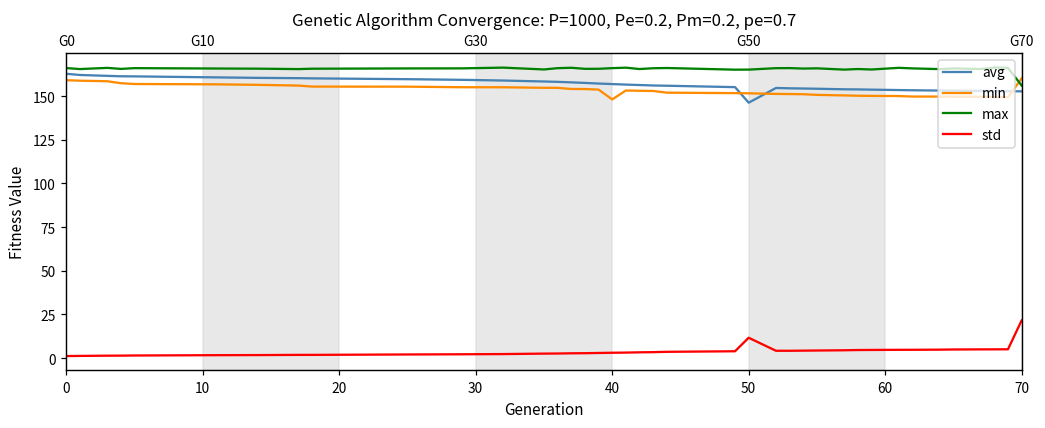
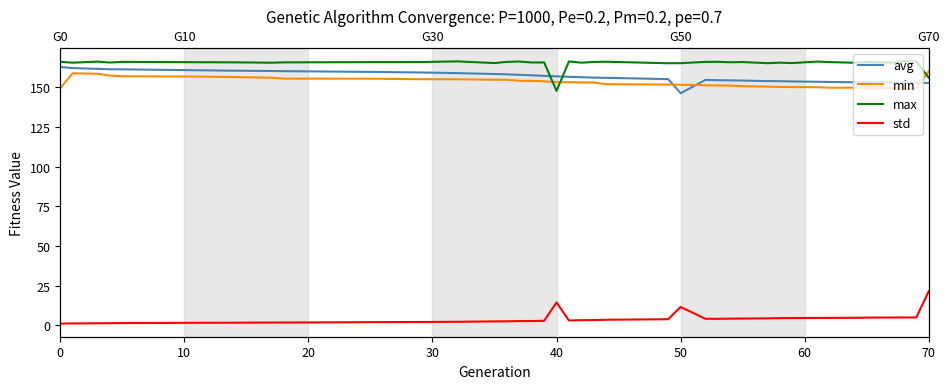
min, 0: 159 -> 149
min, 40: 148 -> 153
max, 40: 166 -> 148
std, 40: 3 -> 14
